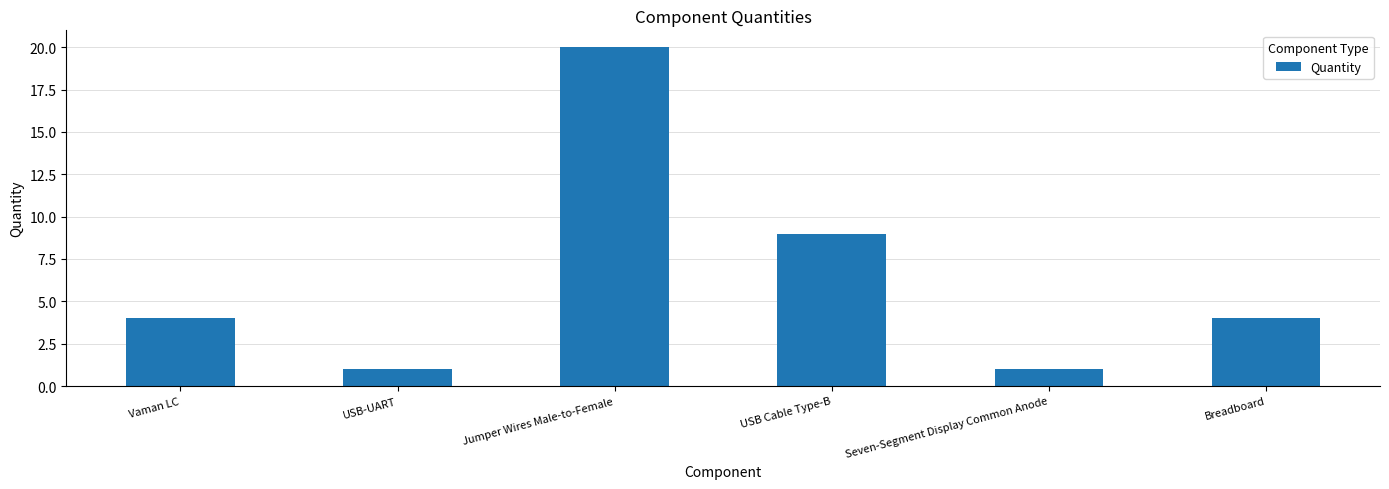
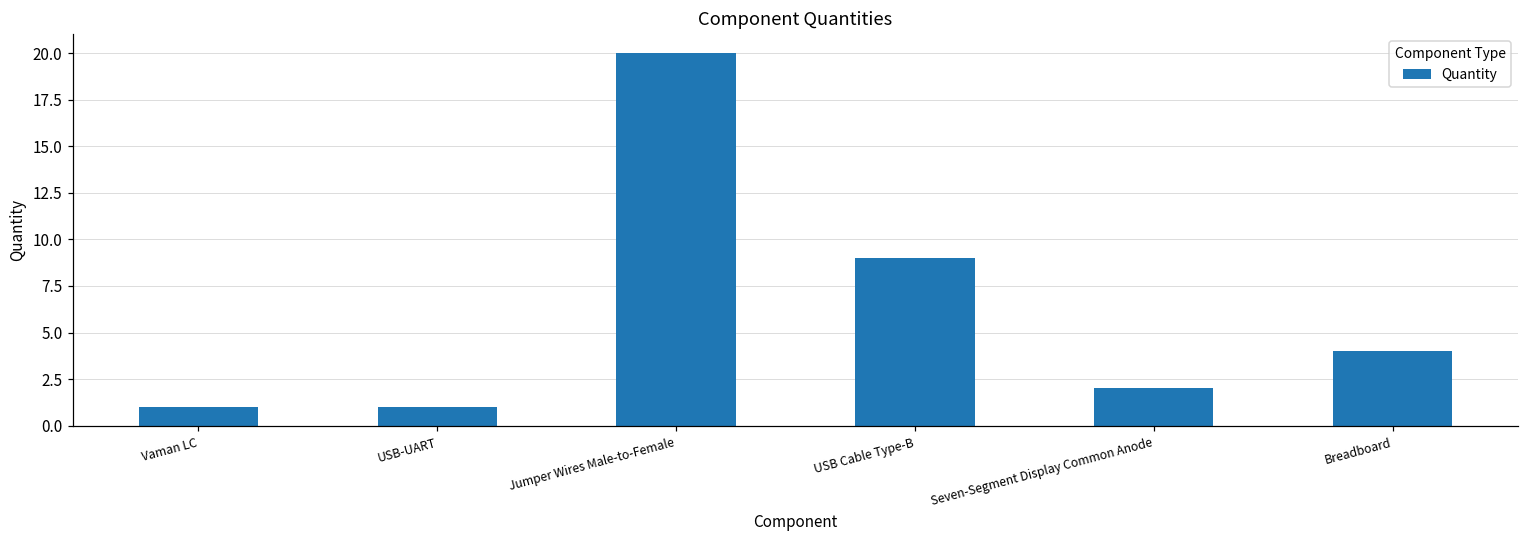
Vaman LC: 4 -> 1
Seven-Segment Display Common Anode: 1 -> 2
